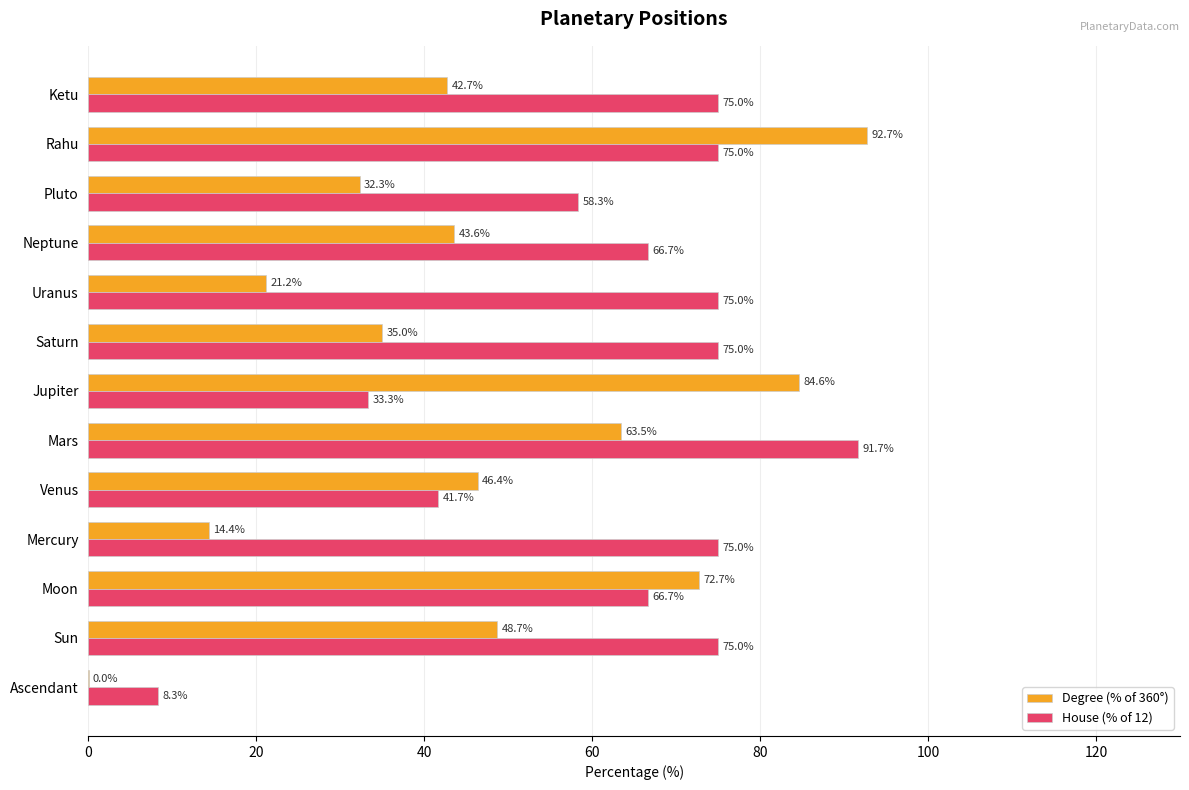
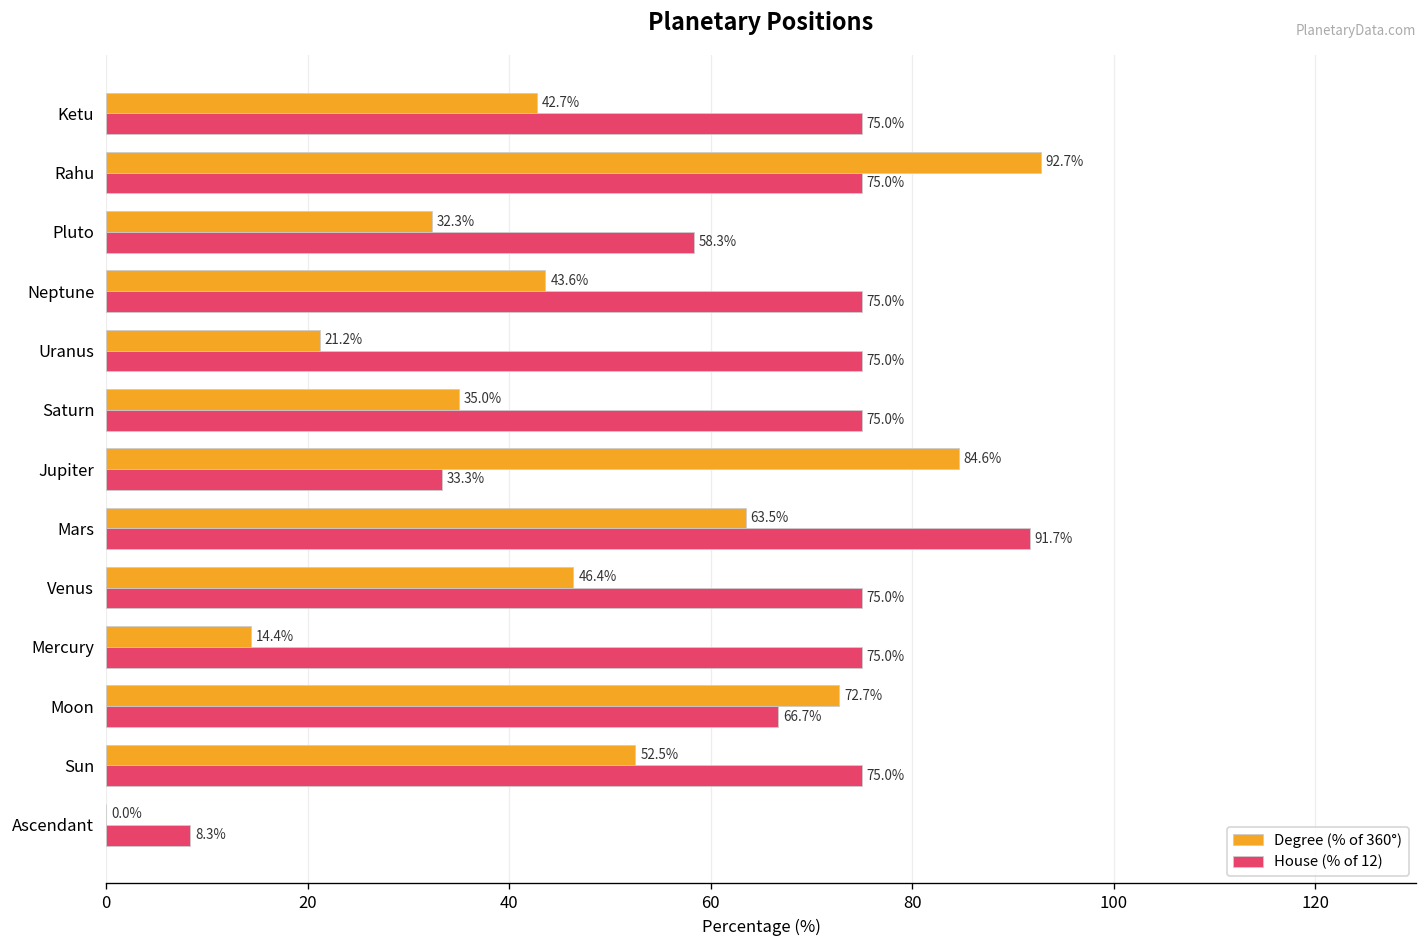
House (% of 12), Neptune: 66.7% -> 75.0%
House (% of 12), Venus: 41.7% -> 75.0%
Degree (% of 360°), Sun: 48.7% -> 52.5%
